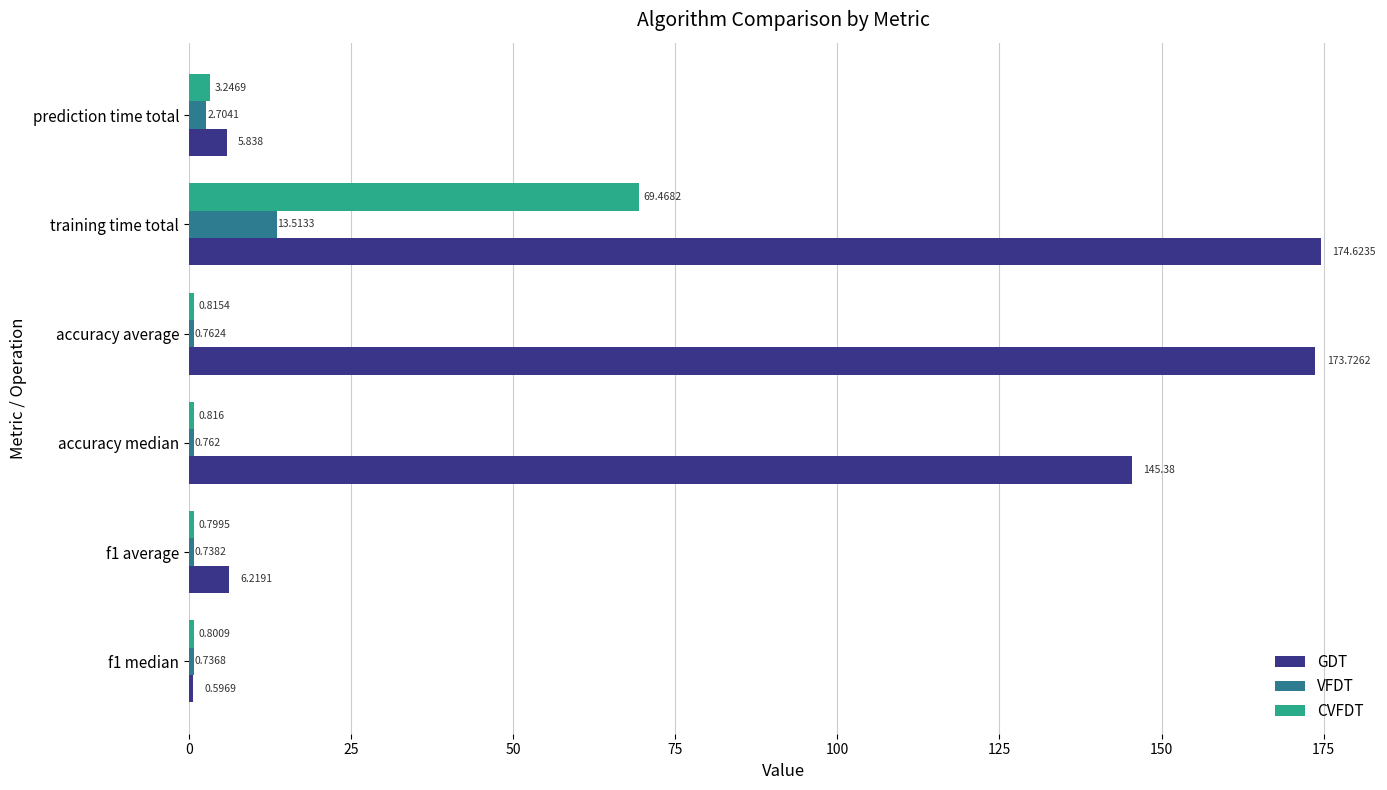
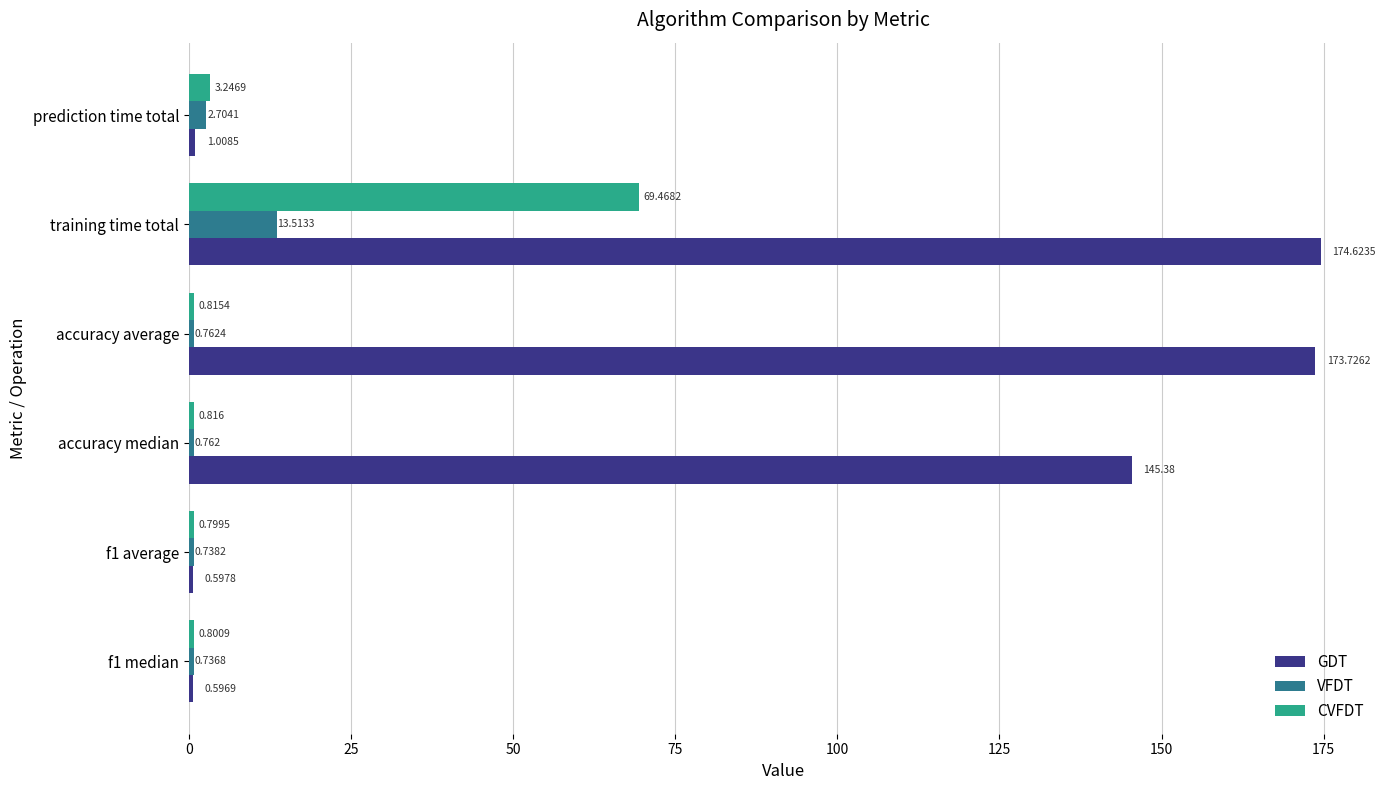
GDT, prediction time total: 5.838 -> 1.0085
GDT, f1 average: 6.2191 -> 0.5978
